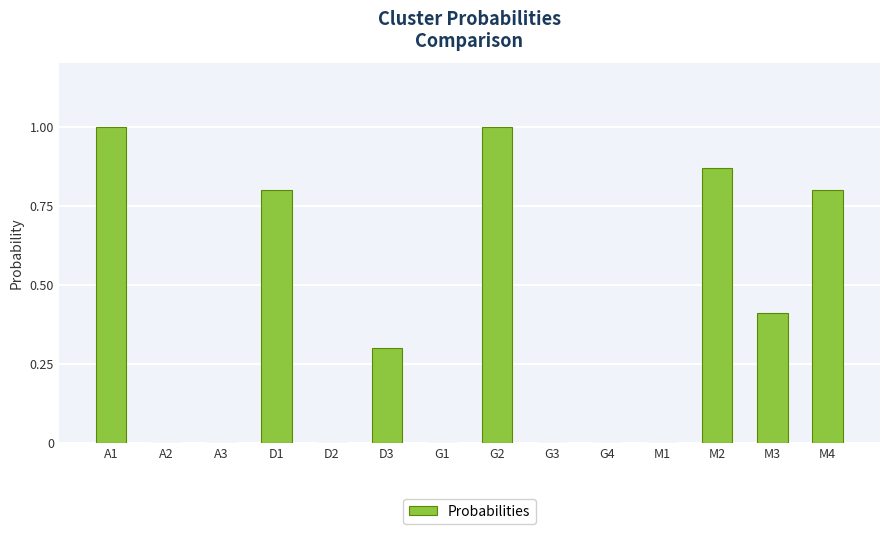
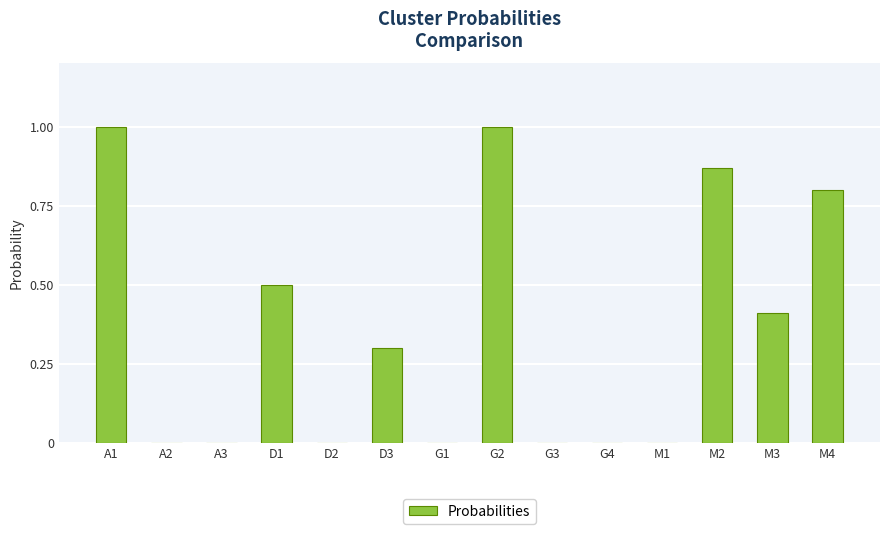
D1: 0.8 -> 0.5
